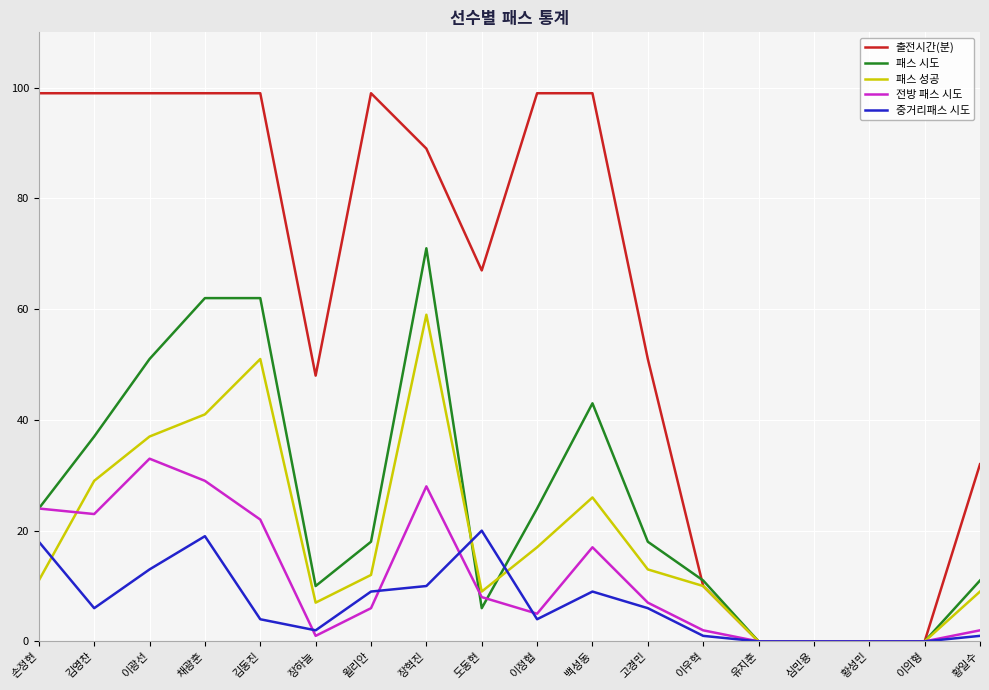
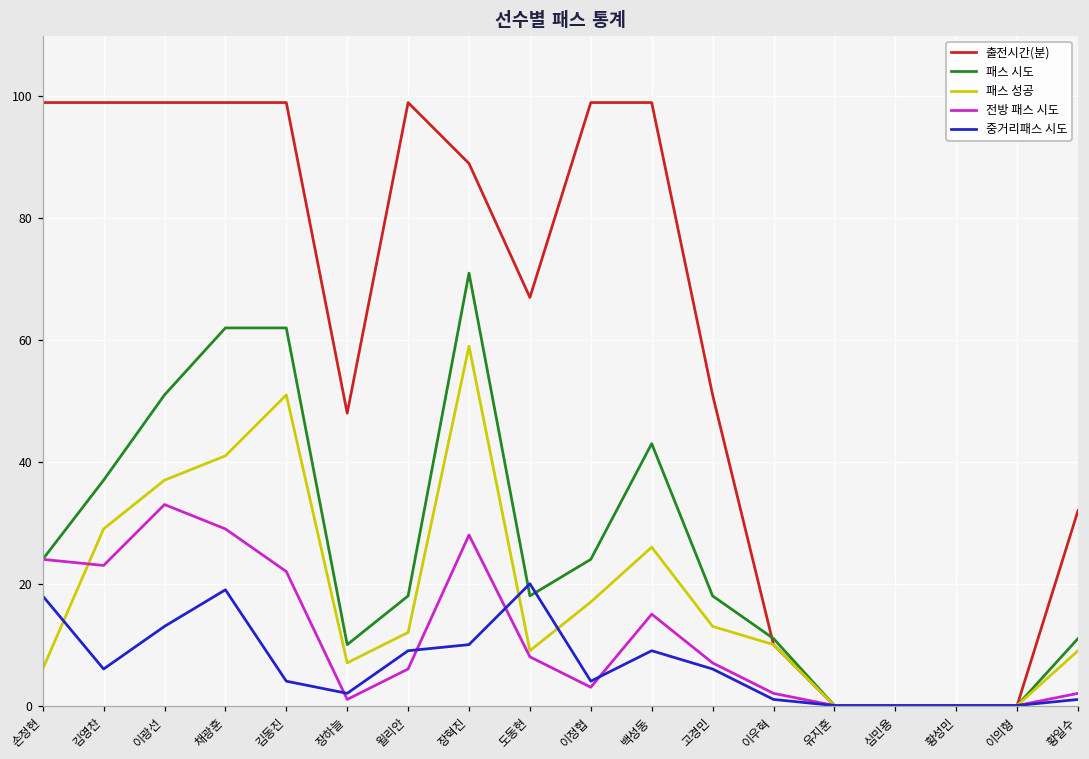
패스 성공, 손정현: 11 -> 6
패스 시도, 도동현: 6 -> 18
전방 패스 시도, 이정협: 5 -> 3
전방 패스 시도, 백성동: 17 -> 15
